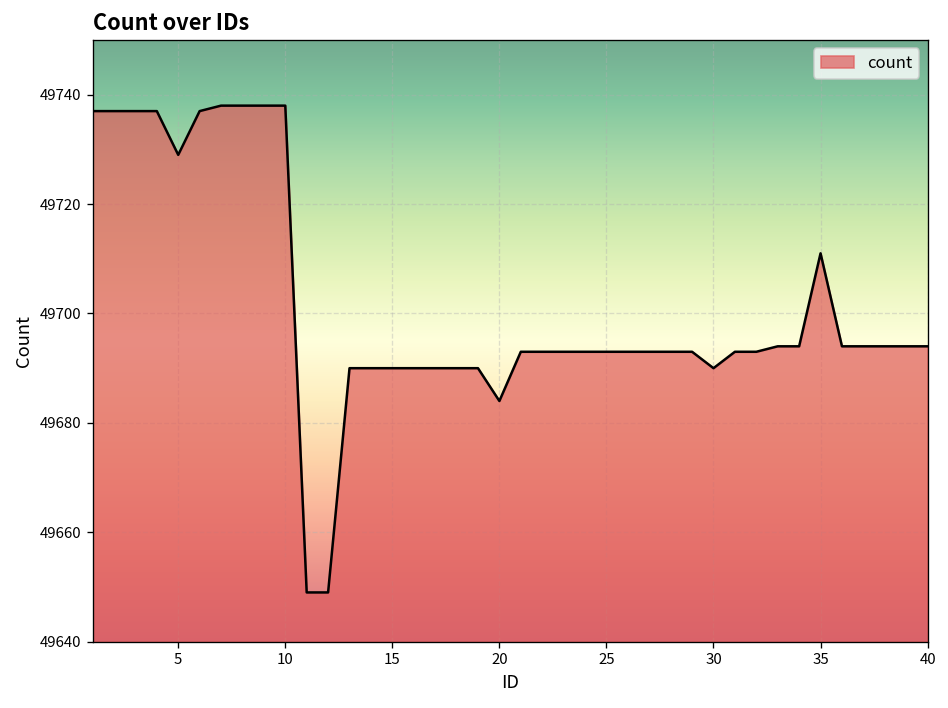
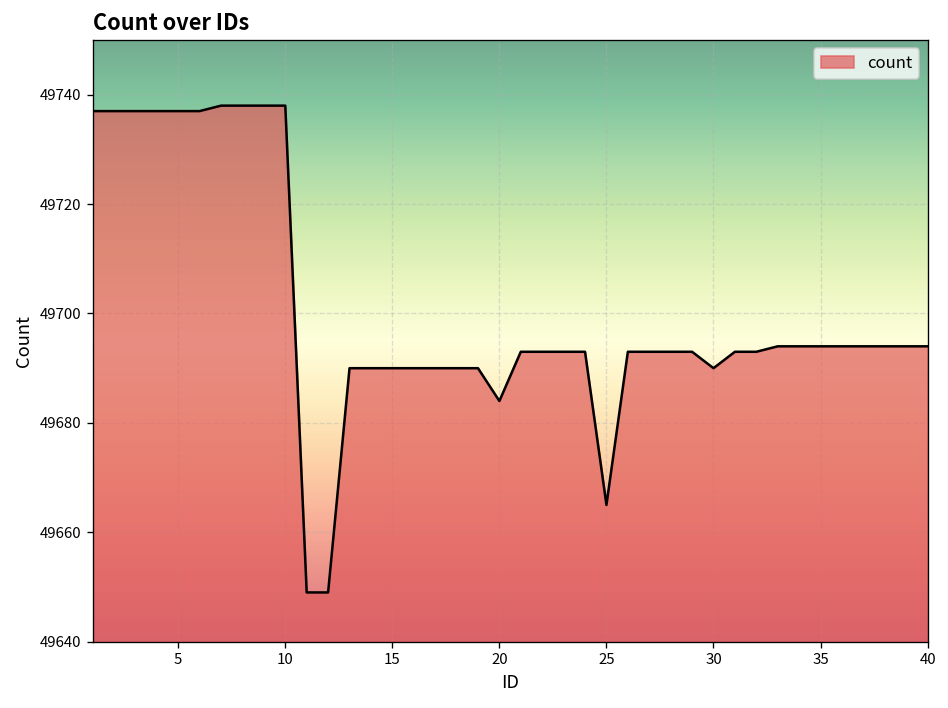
5: 49729 -> 49737
25: 49693 -> 49665
35: 49711 -> 49694
